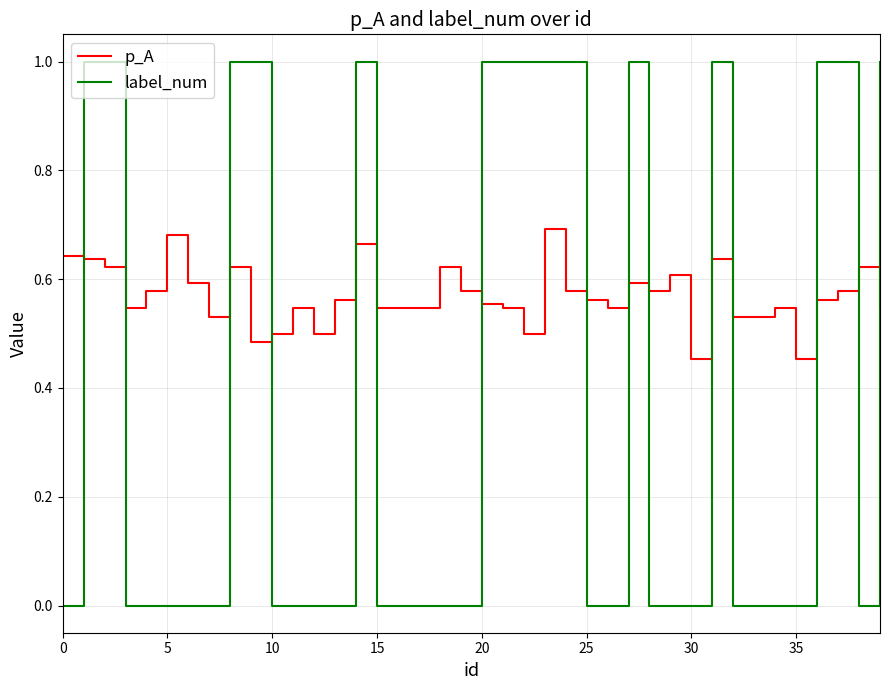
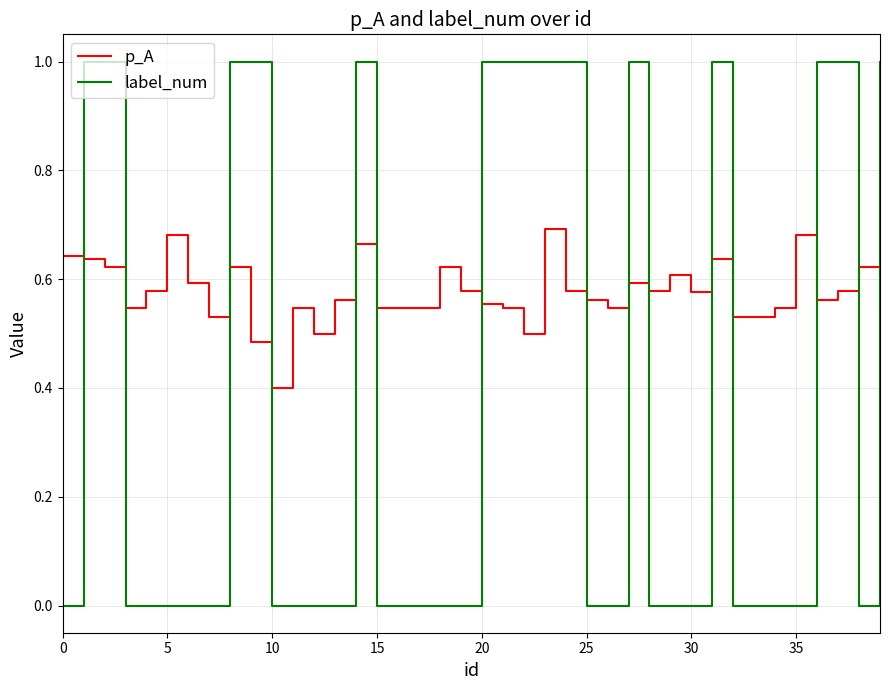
p_A, 10: 0.5 -> 0.4
p_A, 30: 0.45 -> 0.58
p_A, 35: 0.45 -> 0.68
